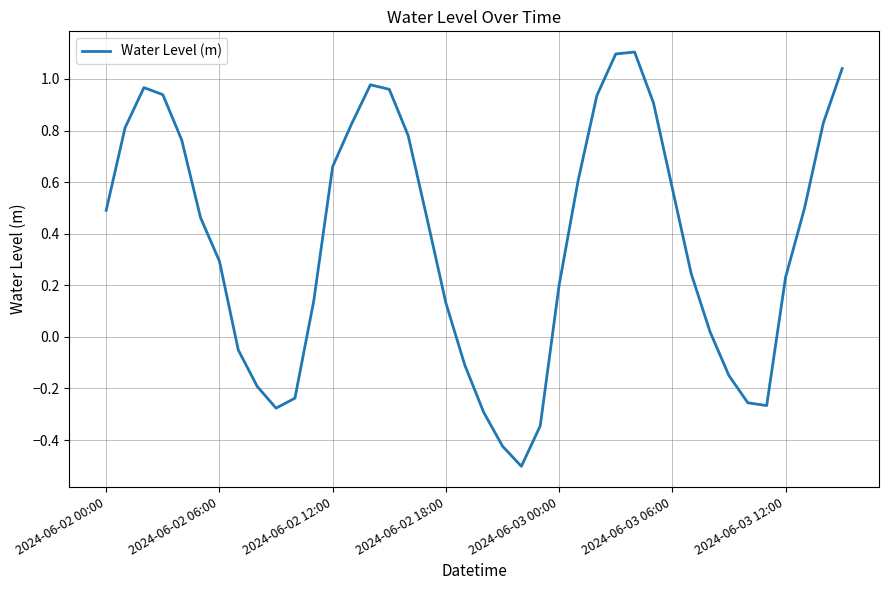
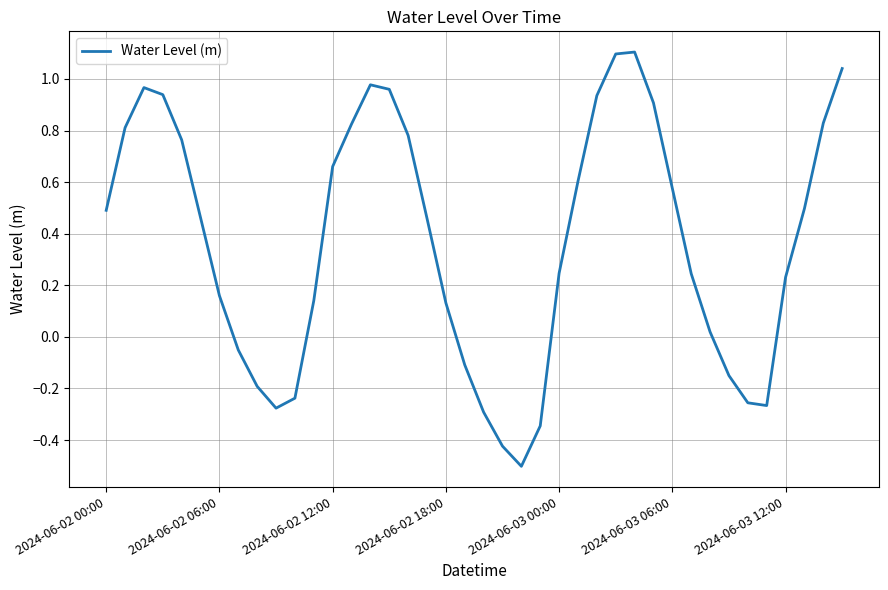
2024-06-02 06:00: 0.29 -> 0.16
2024-06-03 00:00: 0.20 -> 0.25
